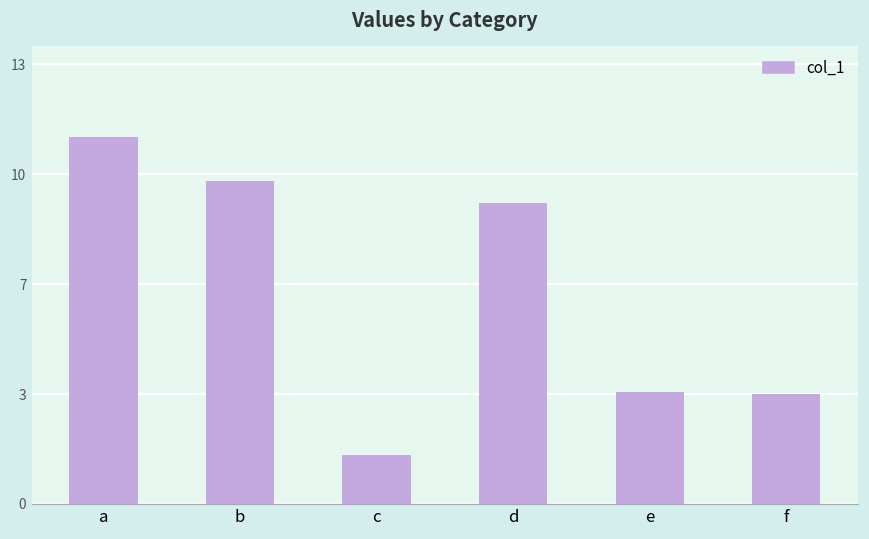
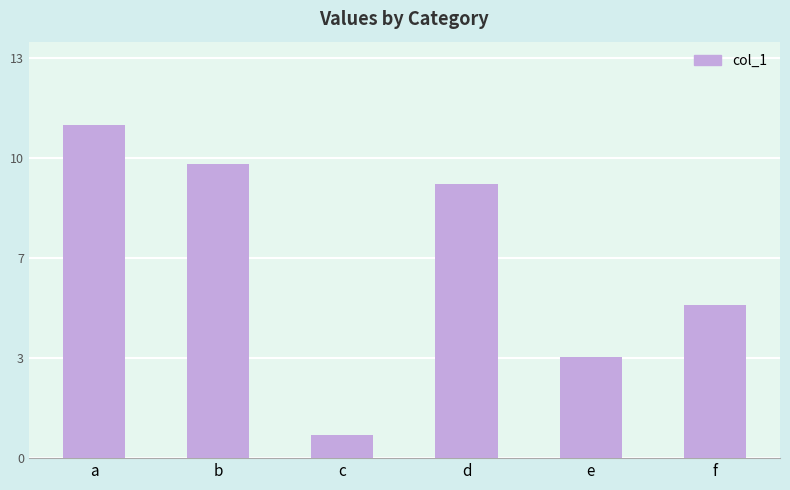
c: 1.5 -> 0.8
f: 3.4 -> 5.2
